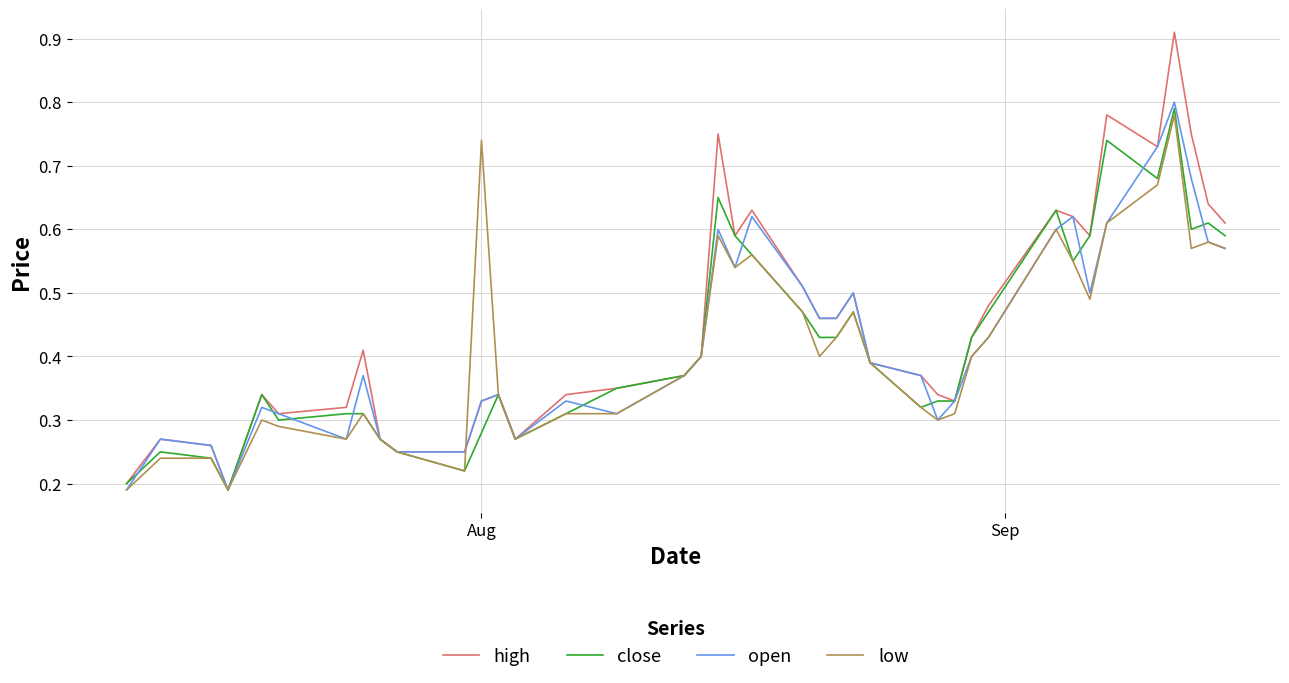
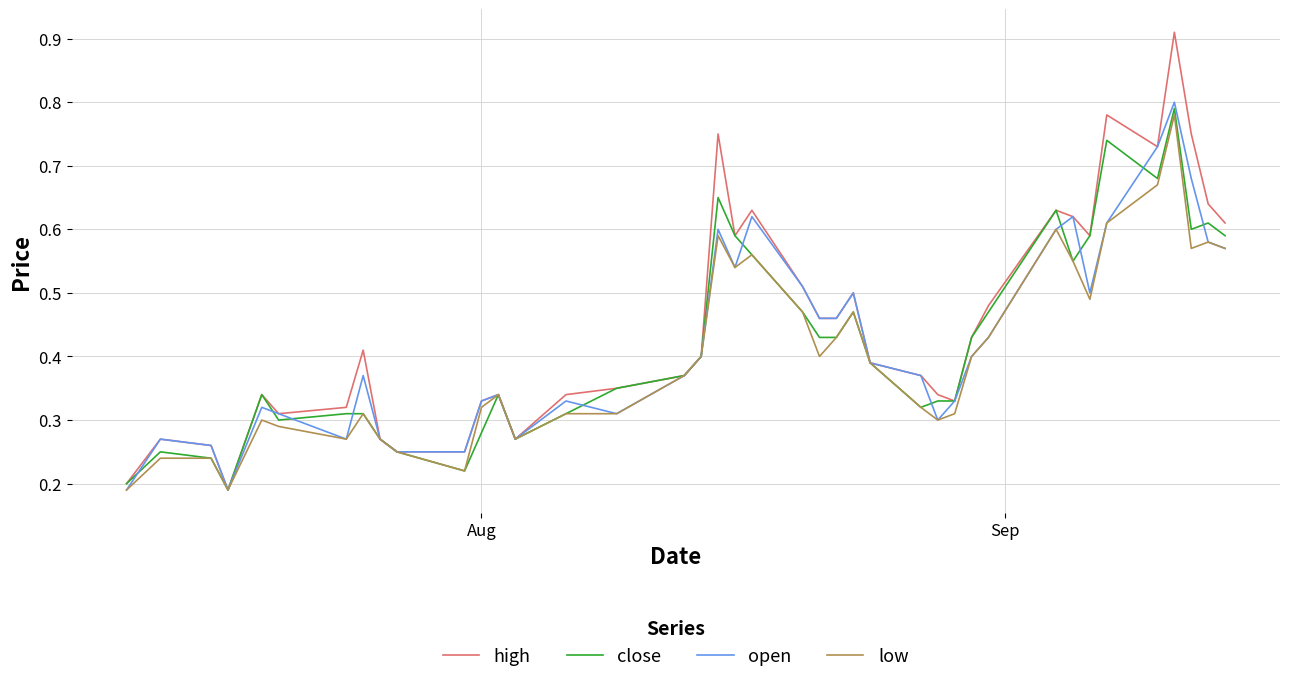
low, Aug: 0.74 -> 0.32
